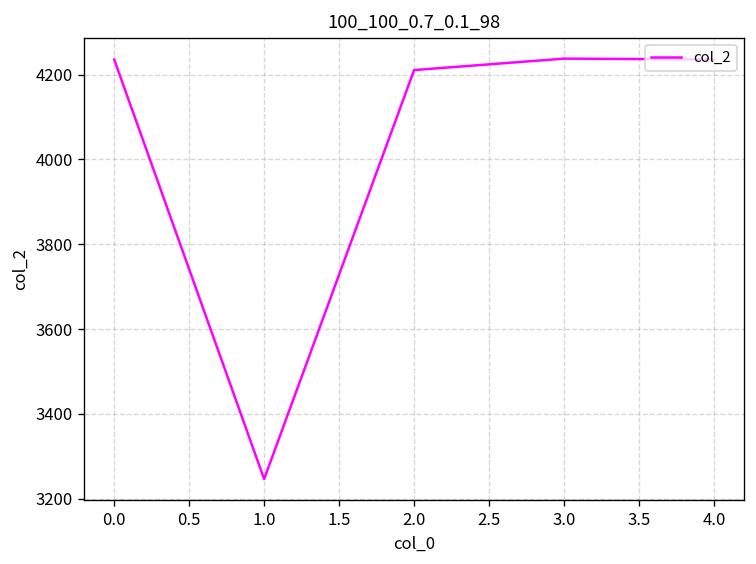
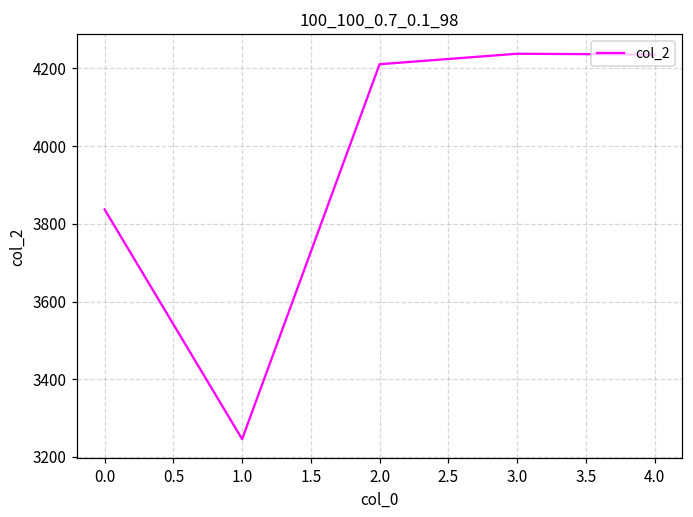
0.0: 4240 -> 3840
